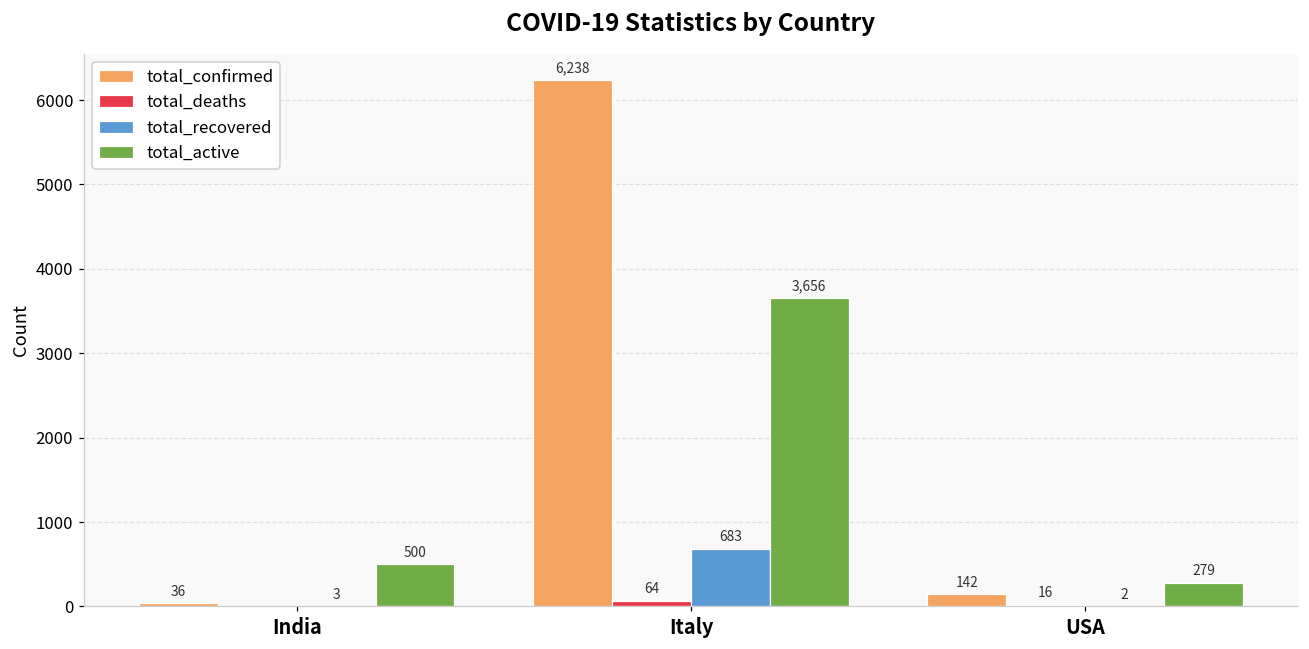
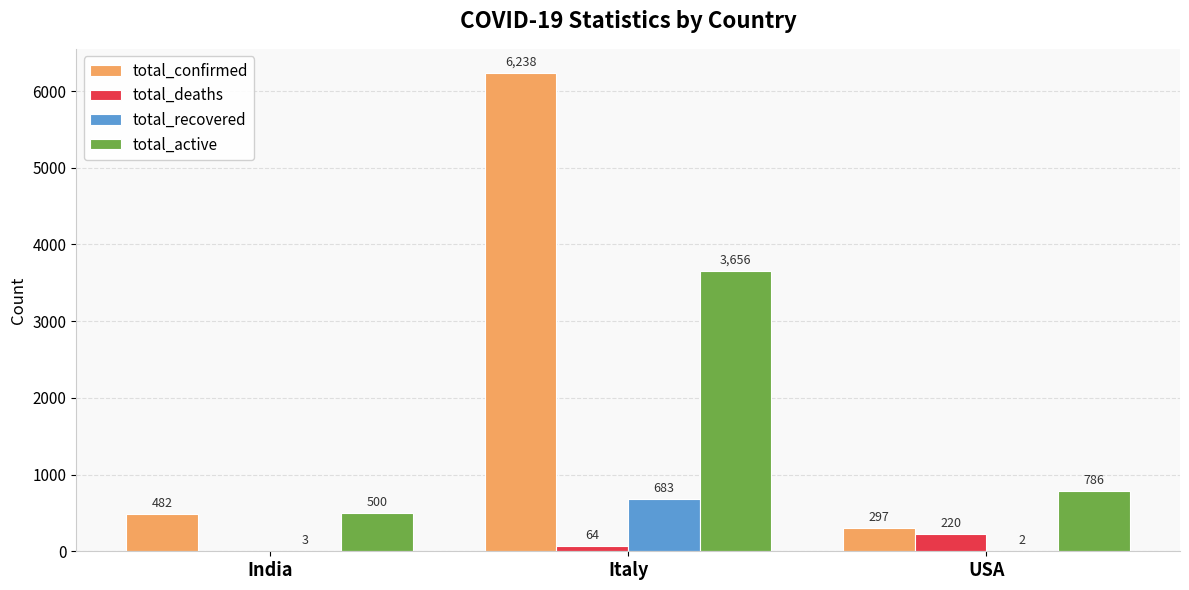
total_confirmed, India: 36 -> 482
total_confirmed, USA: 142 -> 297
total_deaths, USA: 16 -> 220
total_active, USA: 279 -> 786
